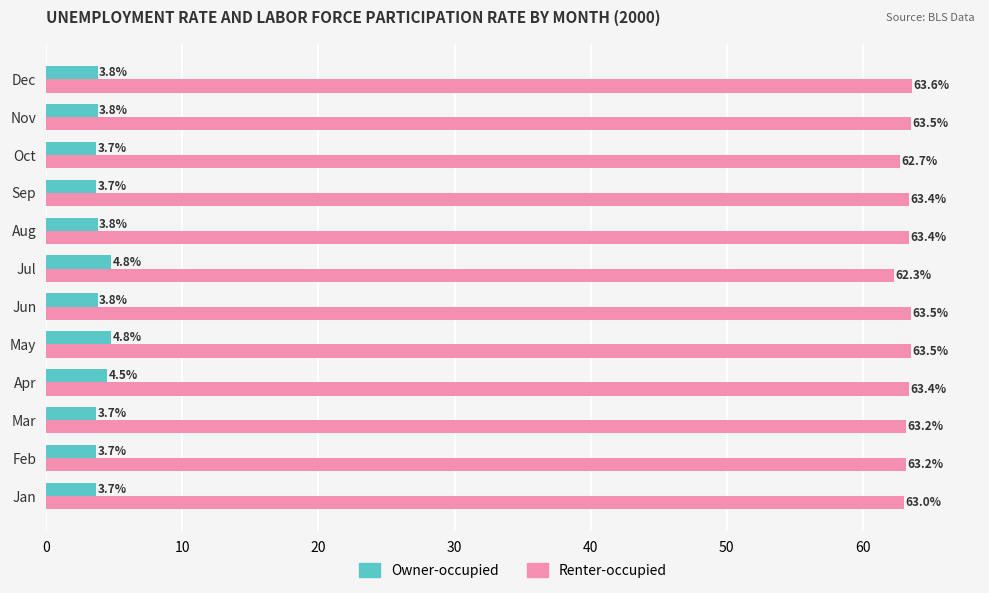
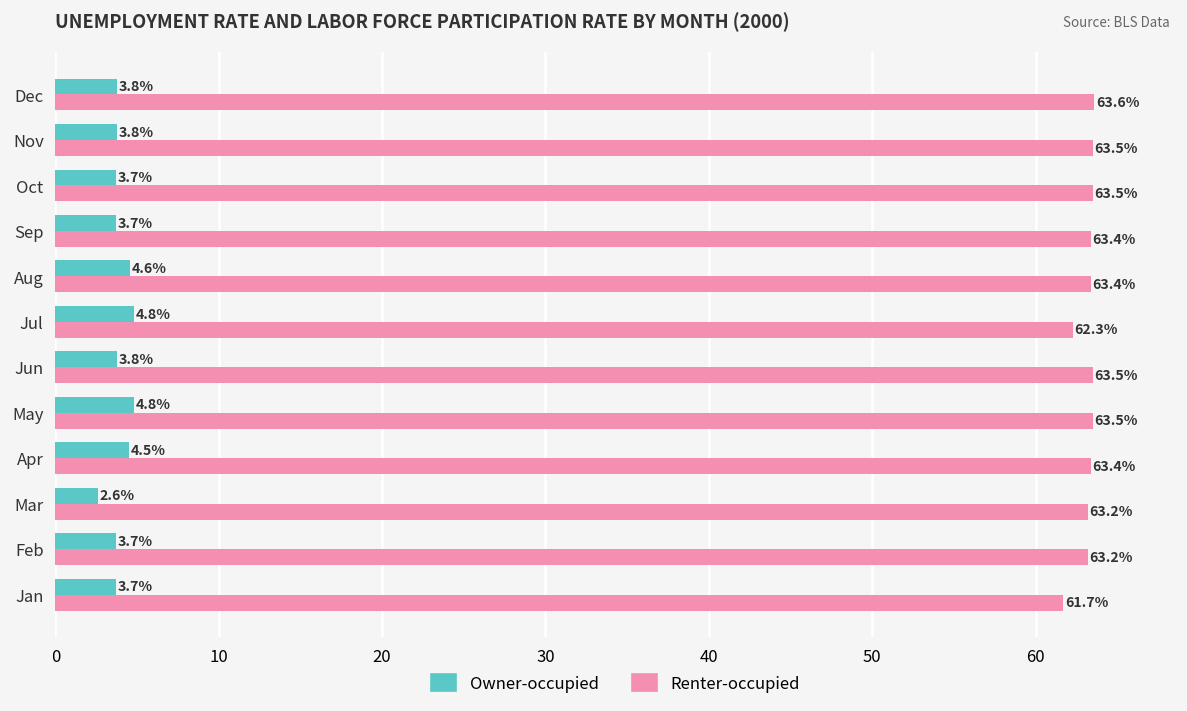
Renter-occupied, Oct: 62.7% -> 63.5%
Owner-occupied, Aug: 3.8% -> 4.6%
Owner-occupied, Mar: 3.7% -> 2.6%
Renter-occupied, Jan: 63.0% -> 61.7%
